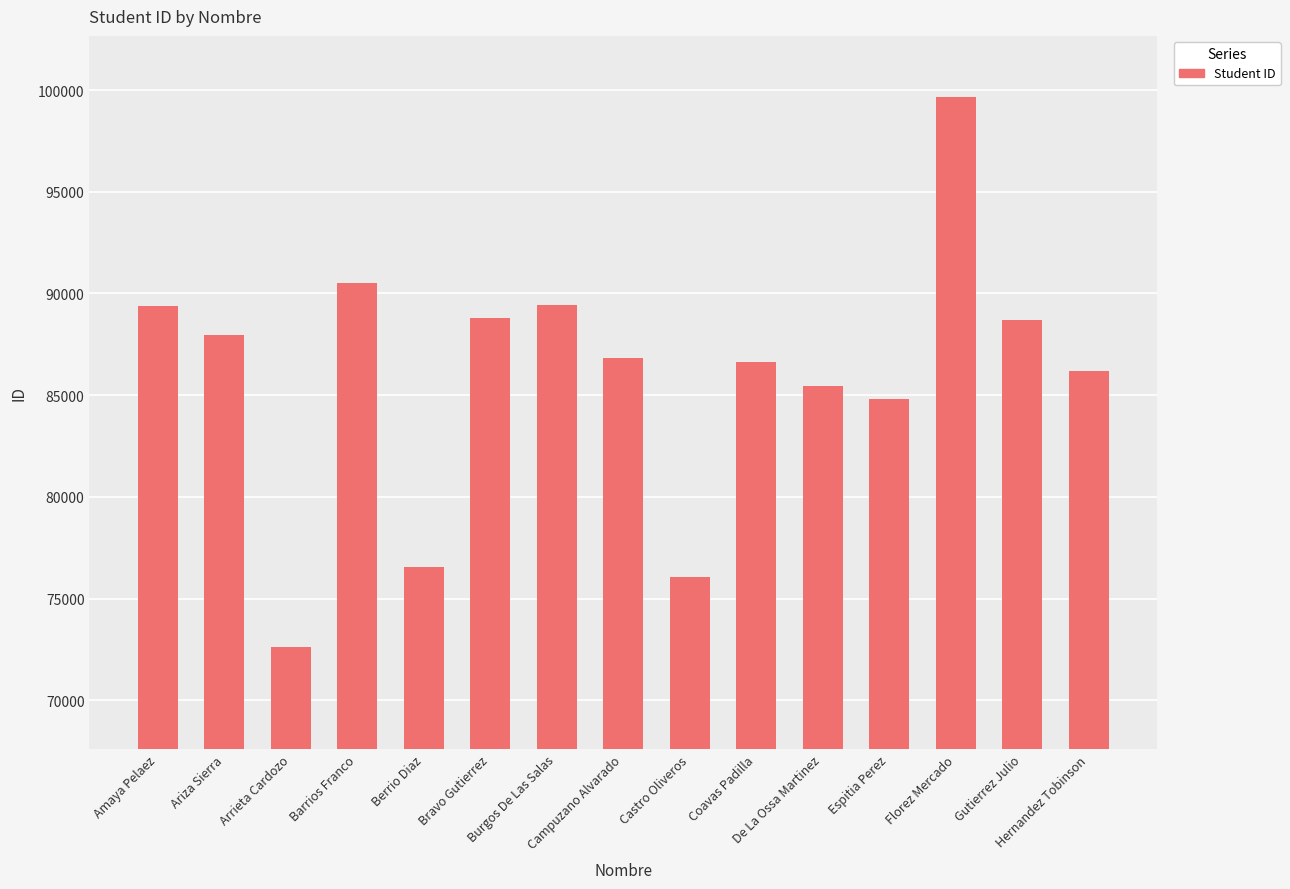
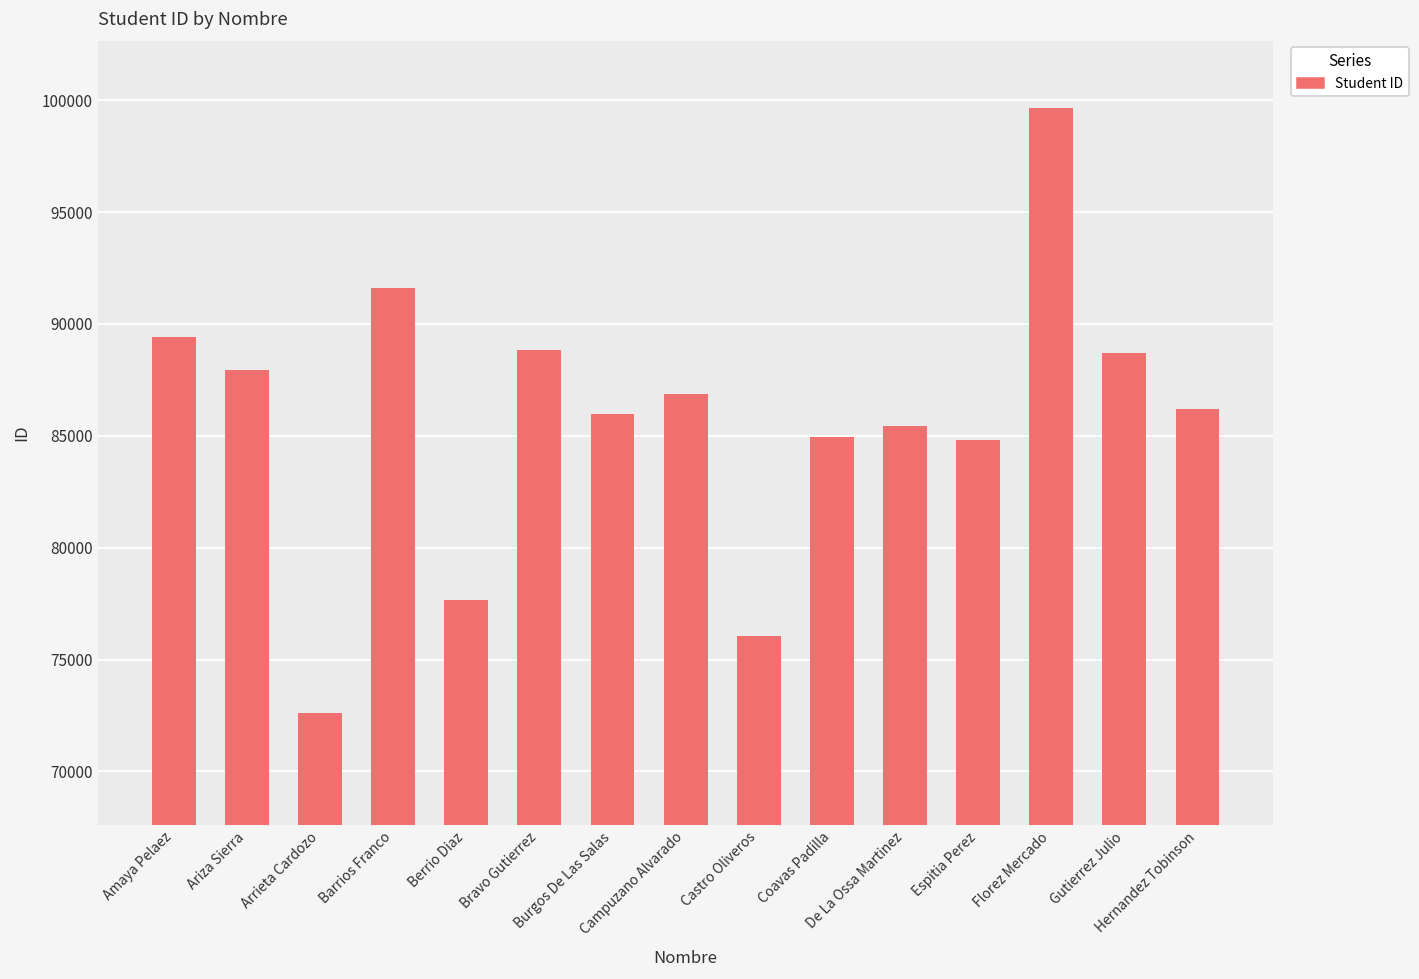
Barrios Franco: 90500 -> 91600
Berrio Diaz: 76500 -> 77600
Burgos De Las Salas: 89400 -> 86000
Coavas Padilla: 86700 -> 84900
